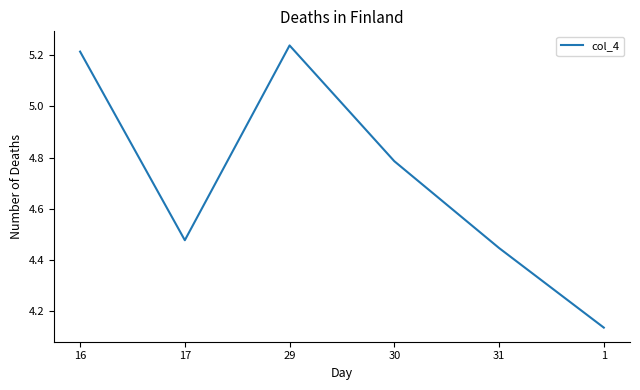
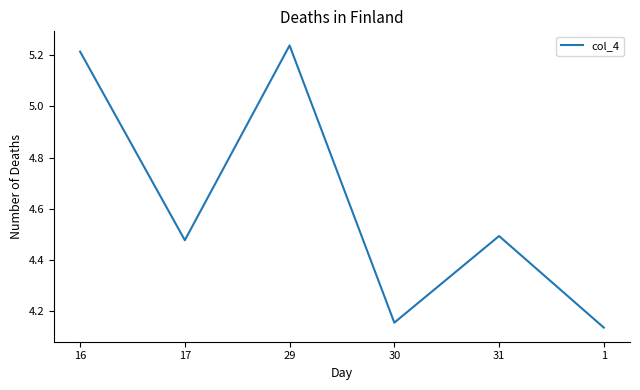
30: 4.79 -> 4.15
31: 4.45 -> 4.49
